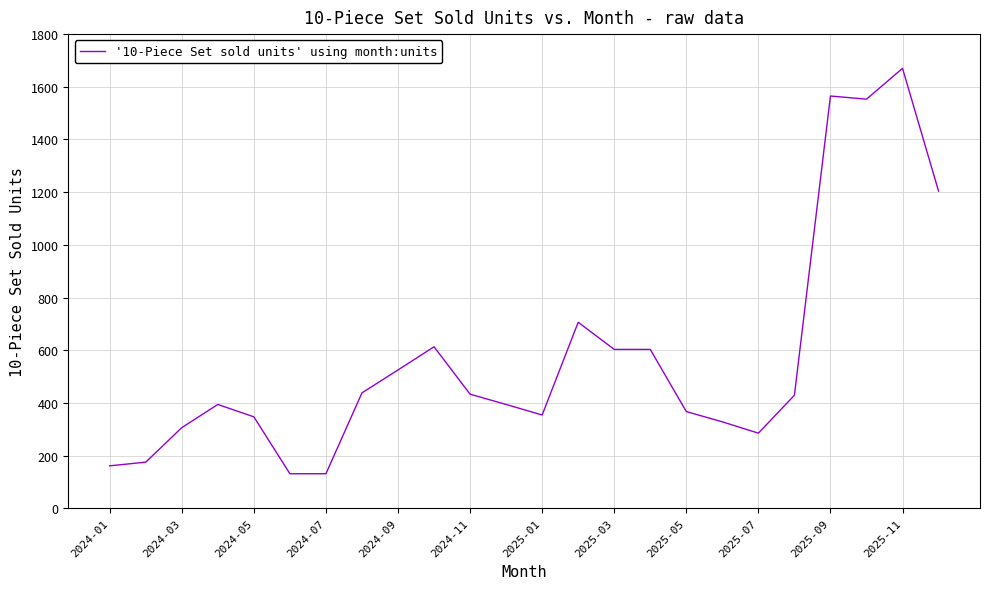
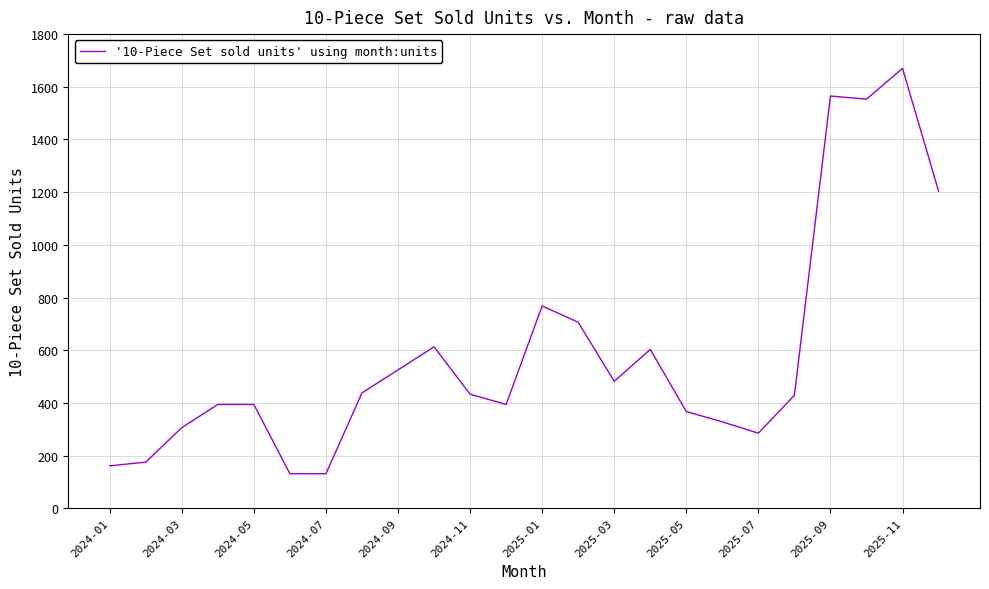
2024-05: 350 -> 390
2025-01: 350 -> 770
2025-03: 600 -> 480
